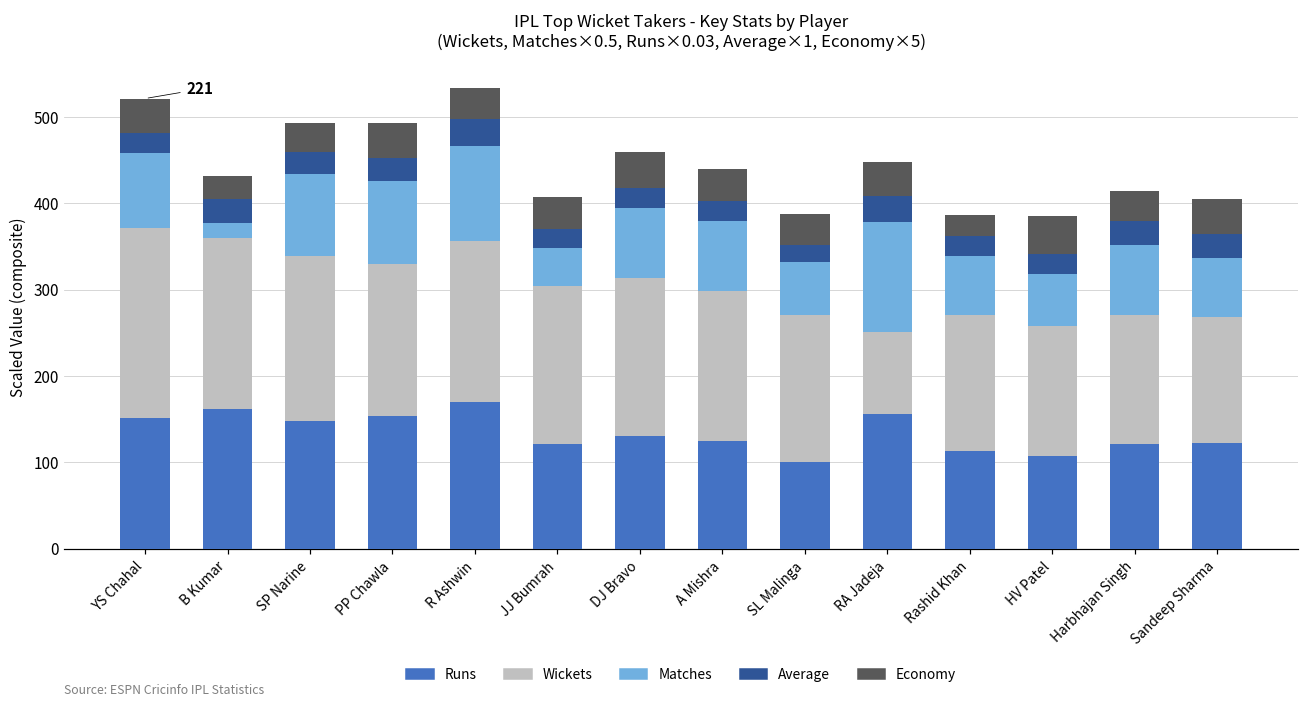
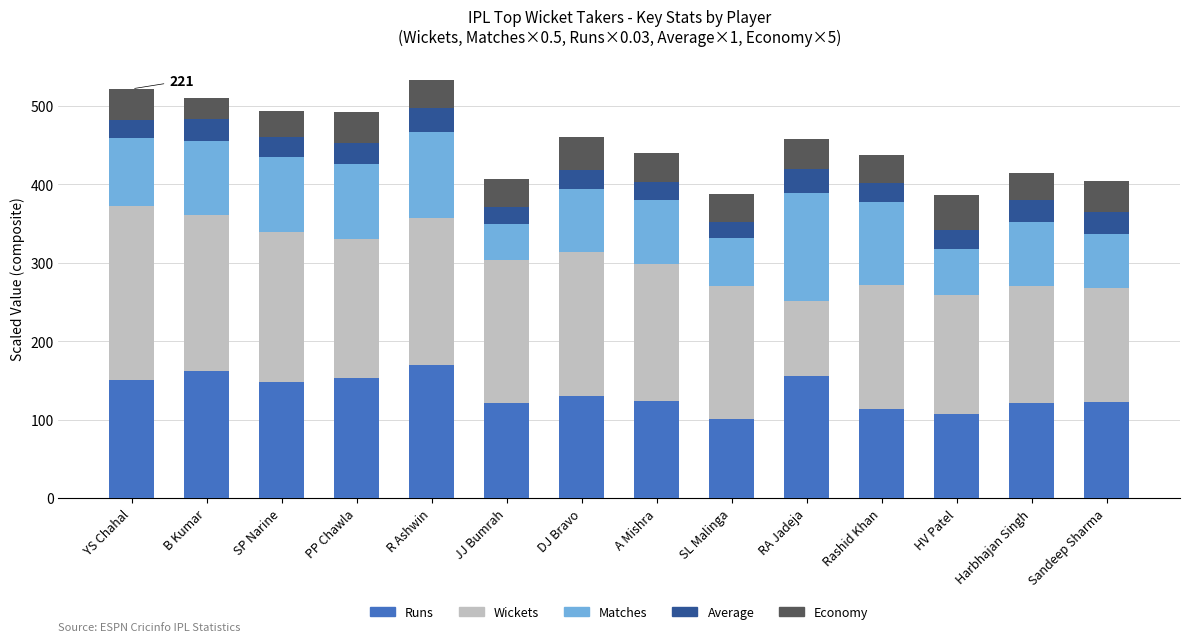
Matches, B Kumar: 20 -> 100
Matches, RA Jadeja: 130 -> 140
Matches, Rashid Khan: 70 -> 110
Economy, Rashid Khan: 20 -> 40
